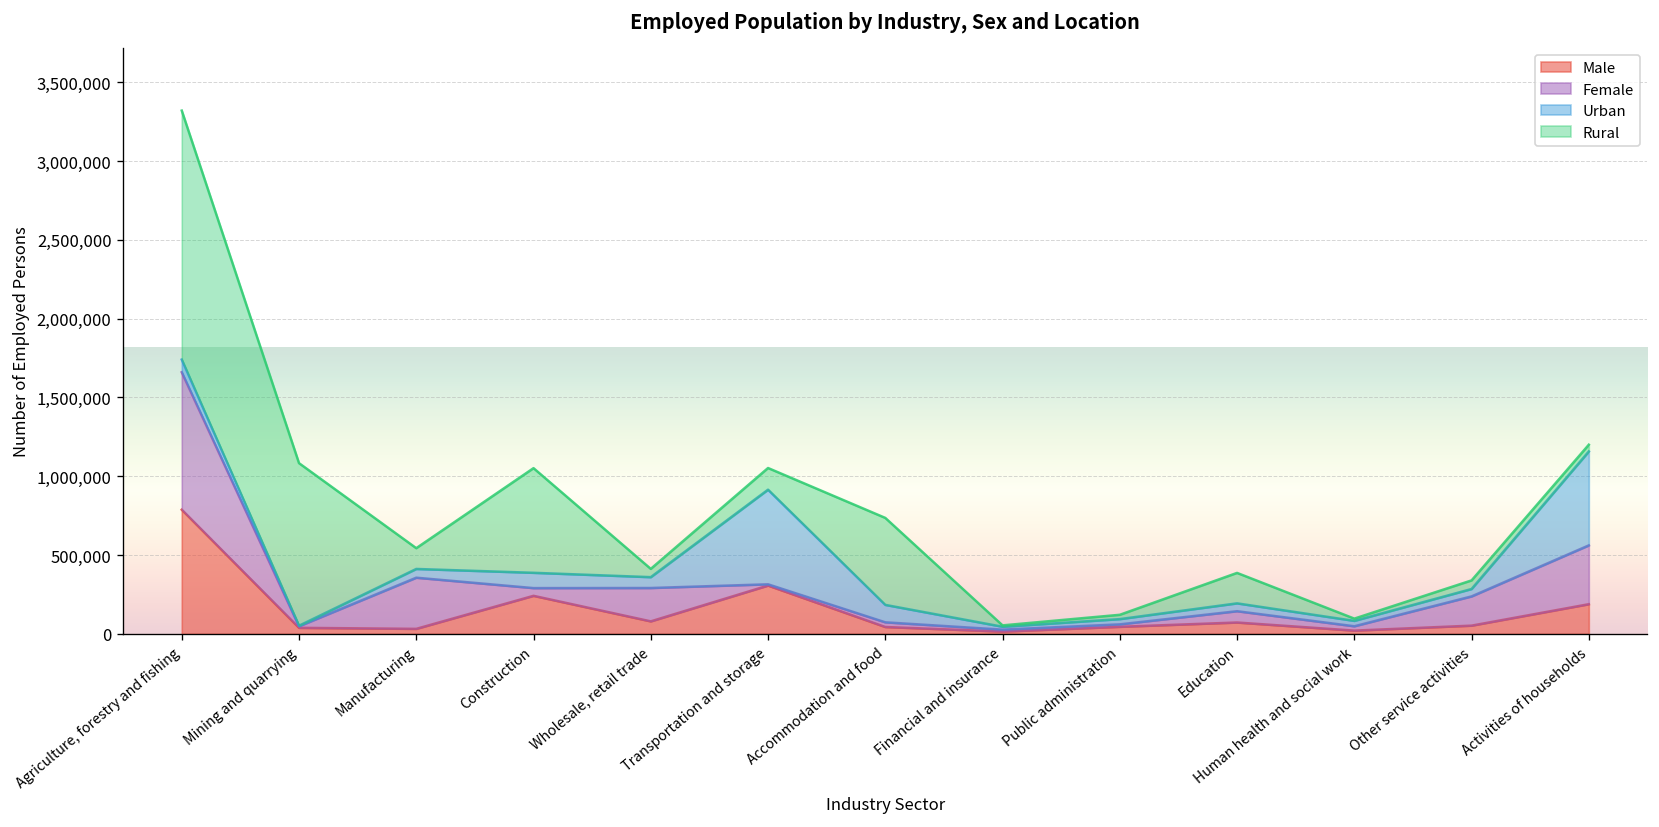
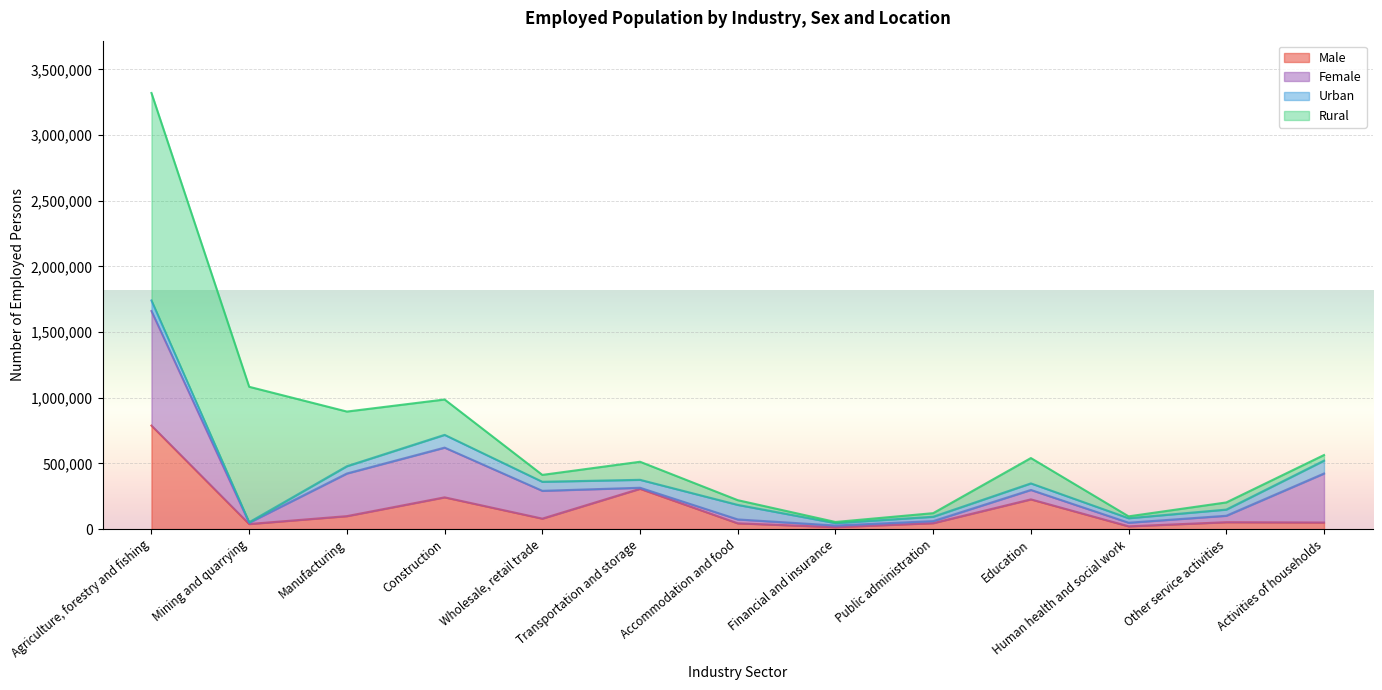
Male, Manufacturing: 30,000 -> 100,000
Rural, Manufacturing: 130,000 -> 420,000
Female, Construction: 50,000 -> 380,000
Rural, Construction: 660,000 -> 270,000
Urban, Transportation and storage: 600,000 -> 60,000
Rural, Accommodation and food: 550,000 -> 40,000
Male, Education: 70,000 -> 230,000
Female, Other service activities: 190,000 -> 50,000
Male, Activities of households: 190,000 -> 50,000
Urban, Activities of households: 600,000 -> 100,000
